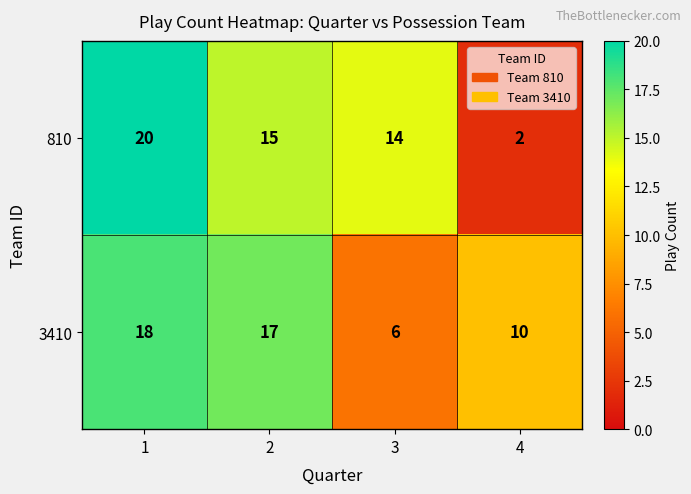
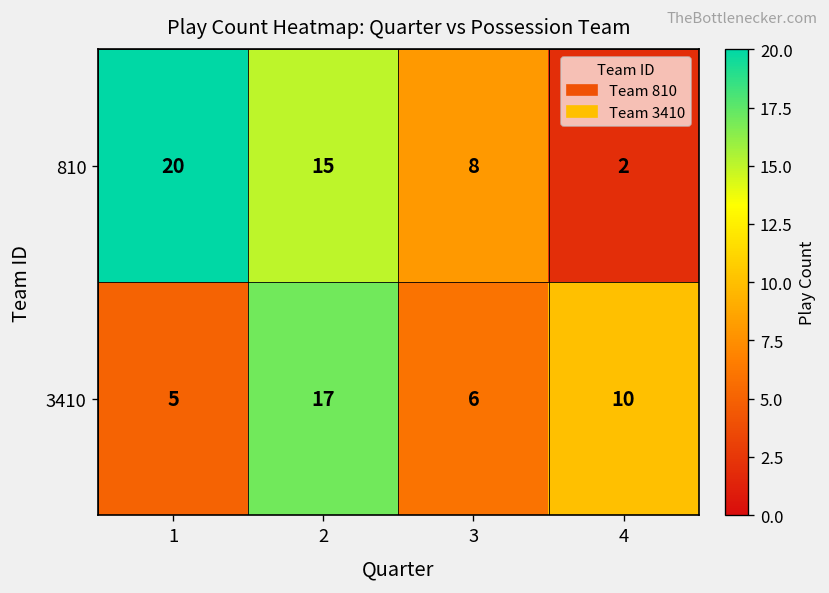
810, 3: 14 -> 8
3410, 1: 18 -> 5
